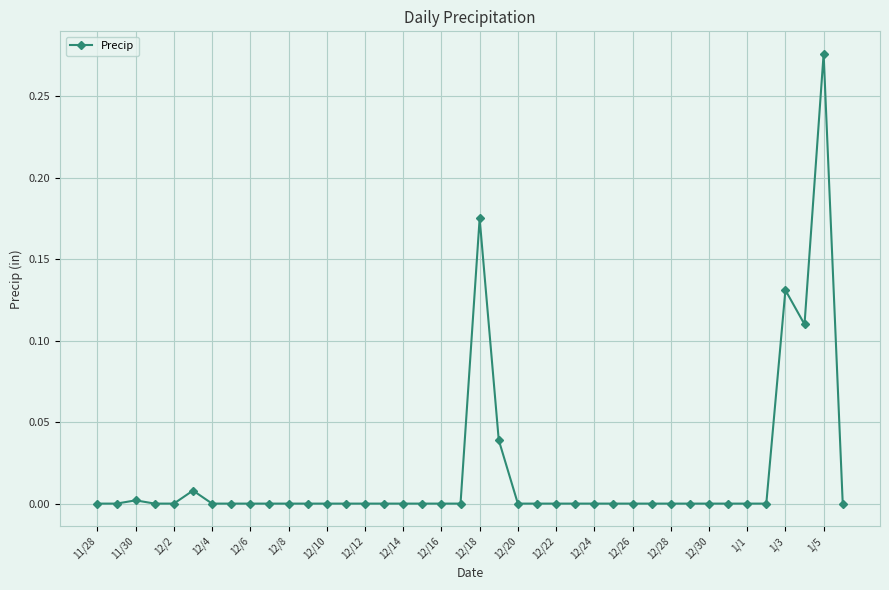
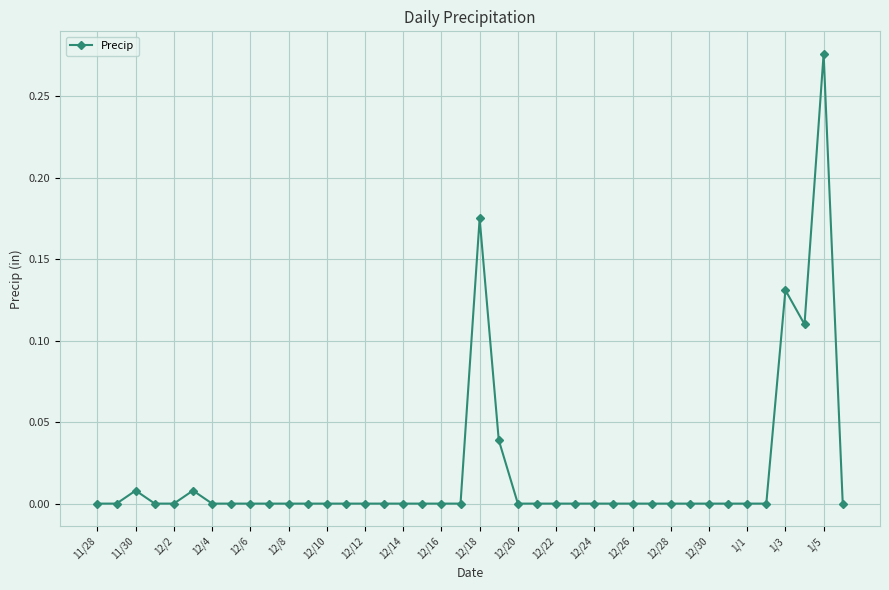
11/30: 0.002 -> 0.008
